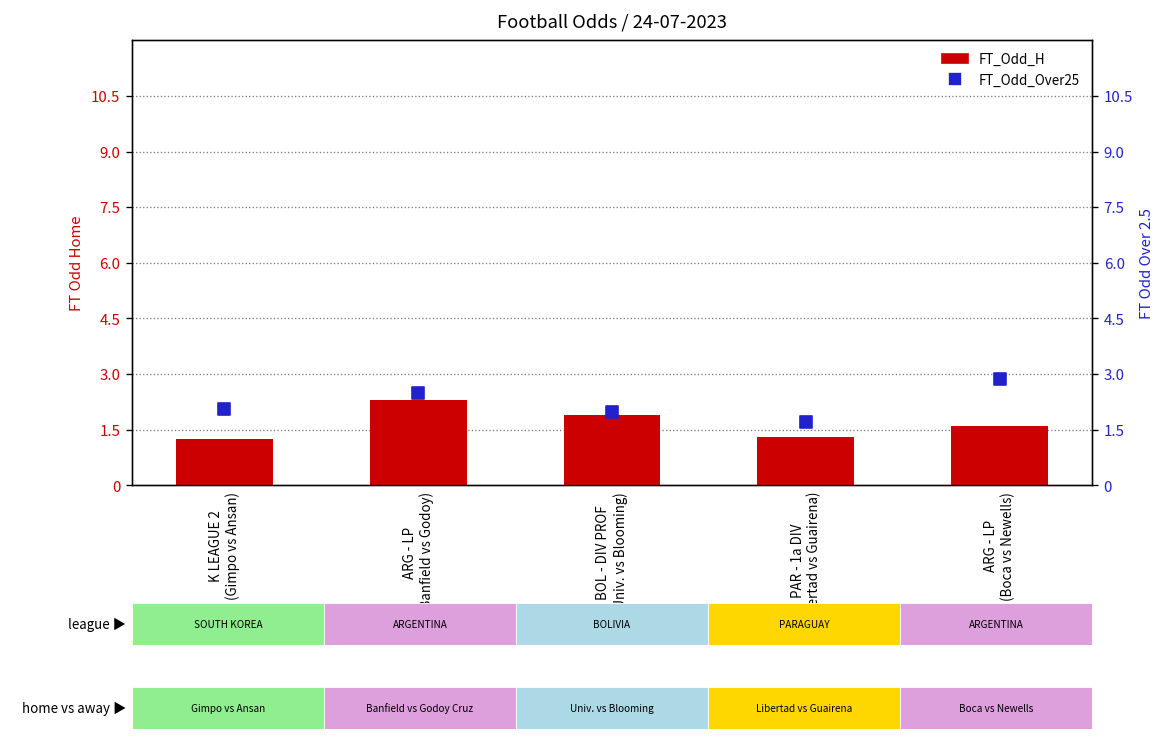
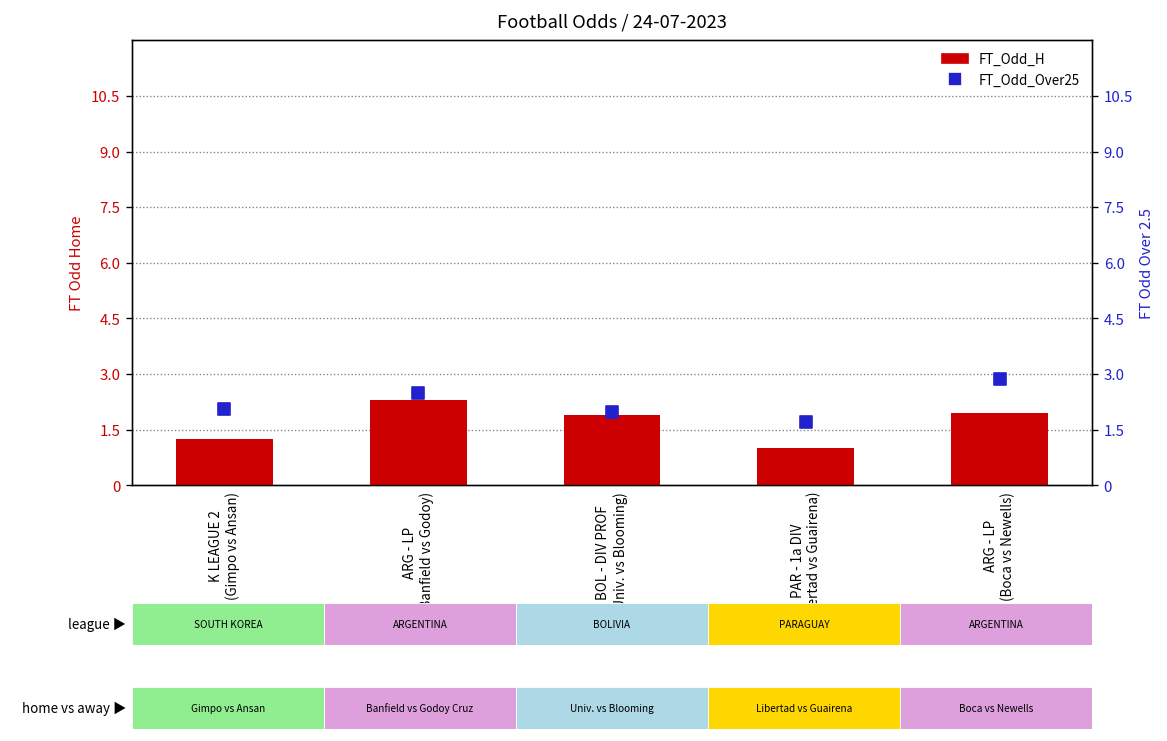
FT_Odd_H, PAR - 1a DIV (Libertad vs Guairena): 1.3 -> 1.0
FT_Odd_H, ARG - LP (Boca vs Newells): 1.6 -> 2.0
